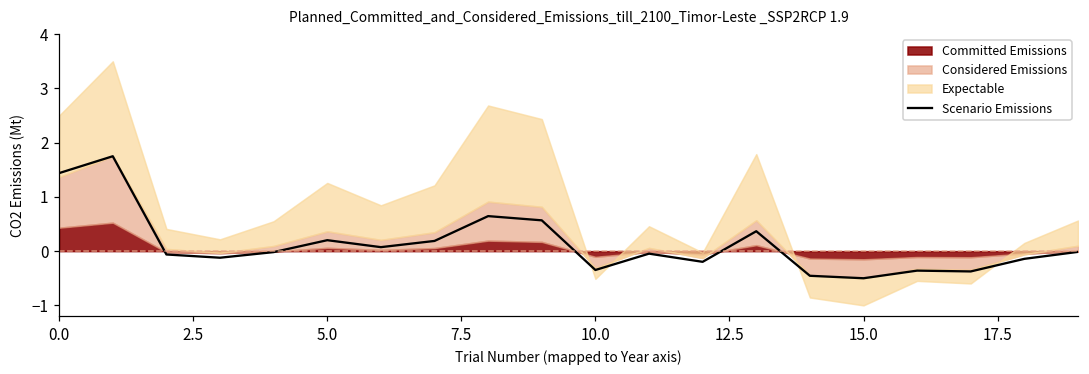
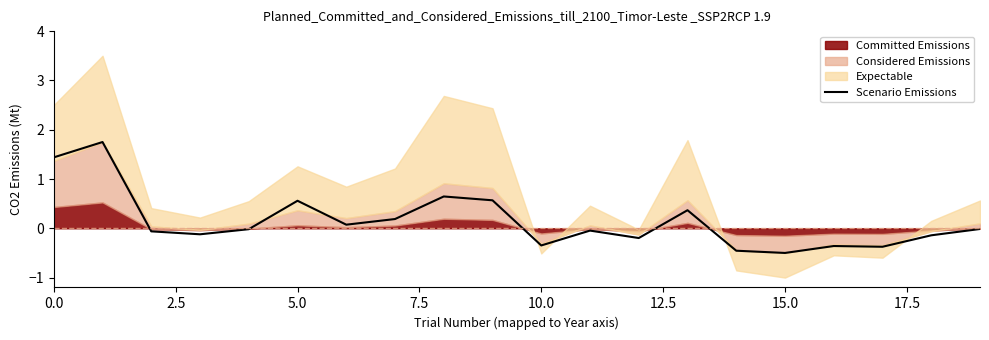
Scenario Emissions, 5.0: 0.2 -> 0.6
